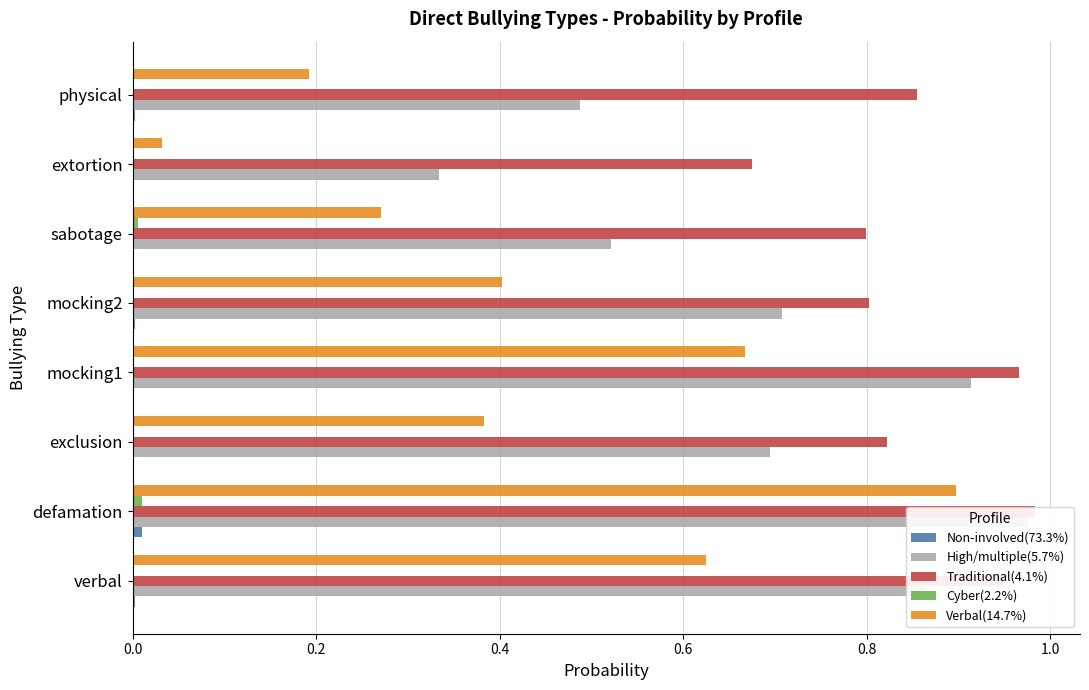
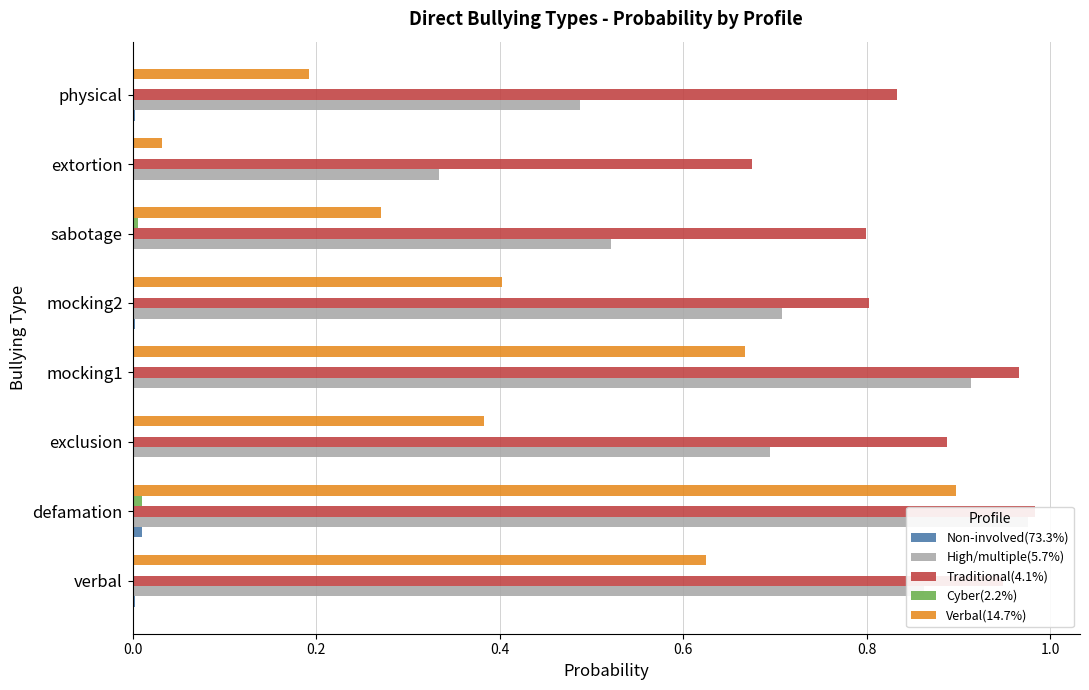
Traditional(4.1%), physical: 0.86 -> 0.83
Traditional(4.1%), exclusion: 0.82 -> 0.89
